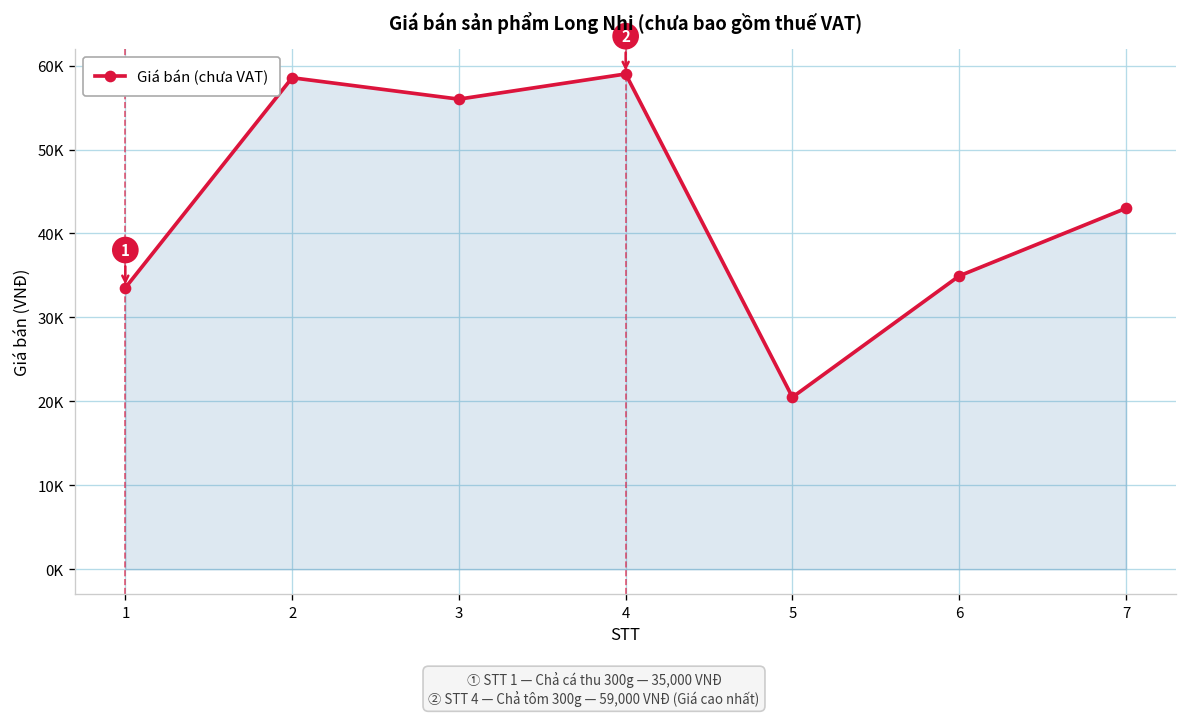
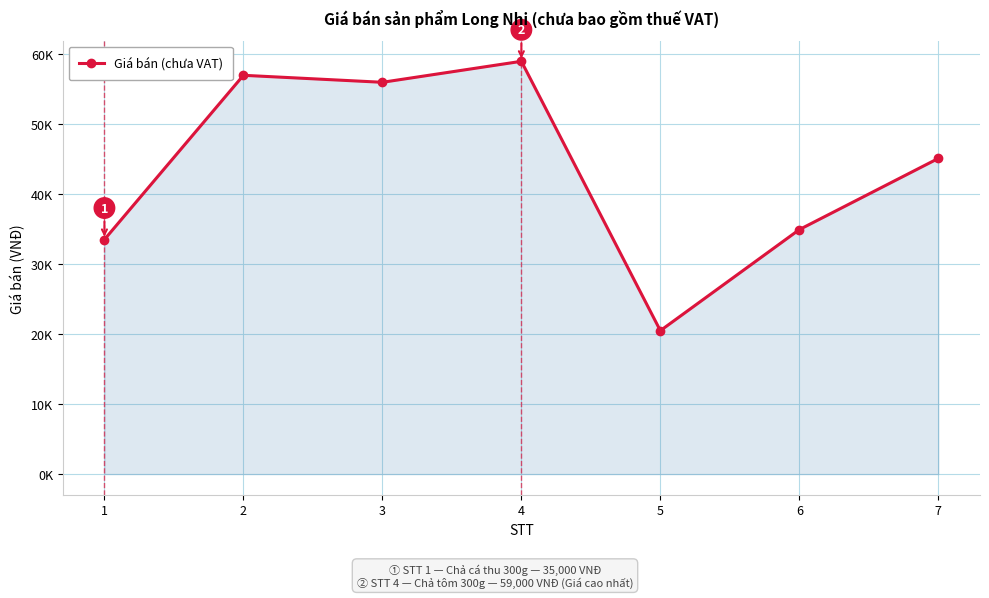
2: 59000 -> 57000
7: 43000 -> 45000
